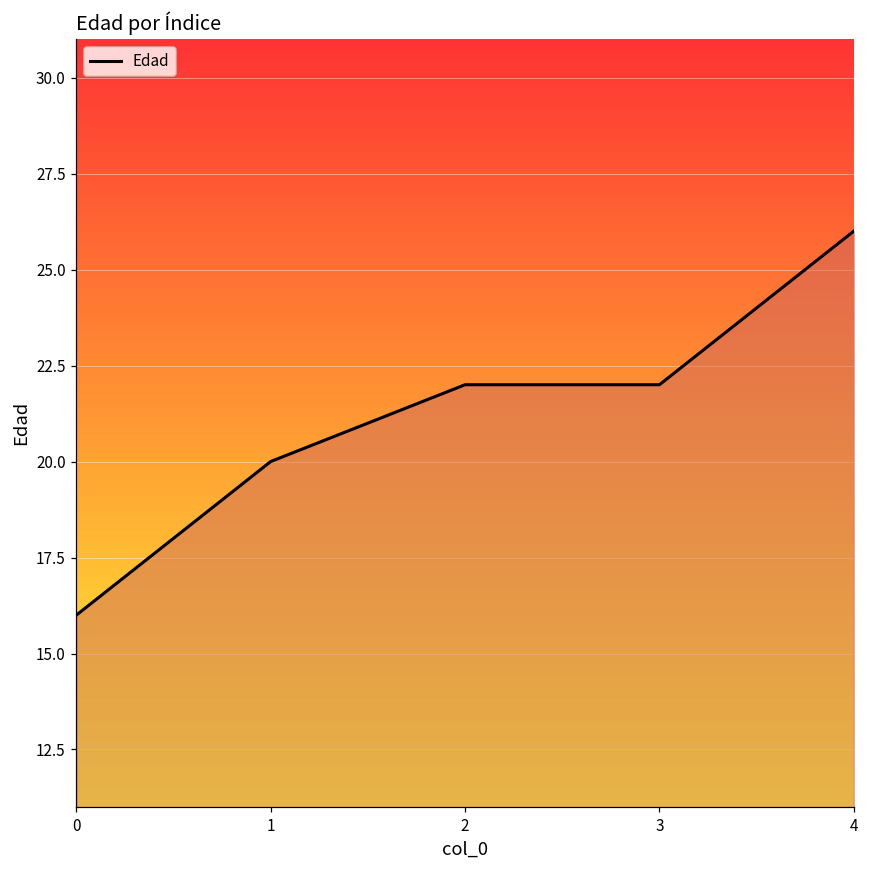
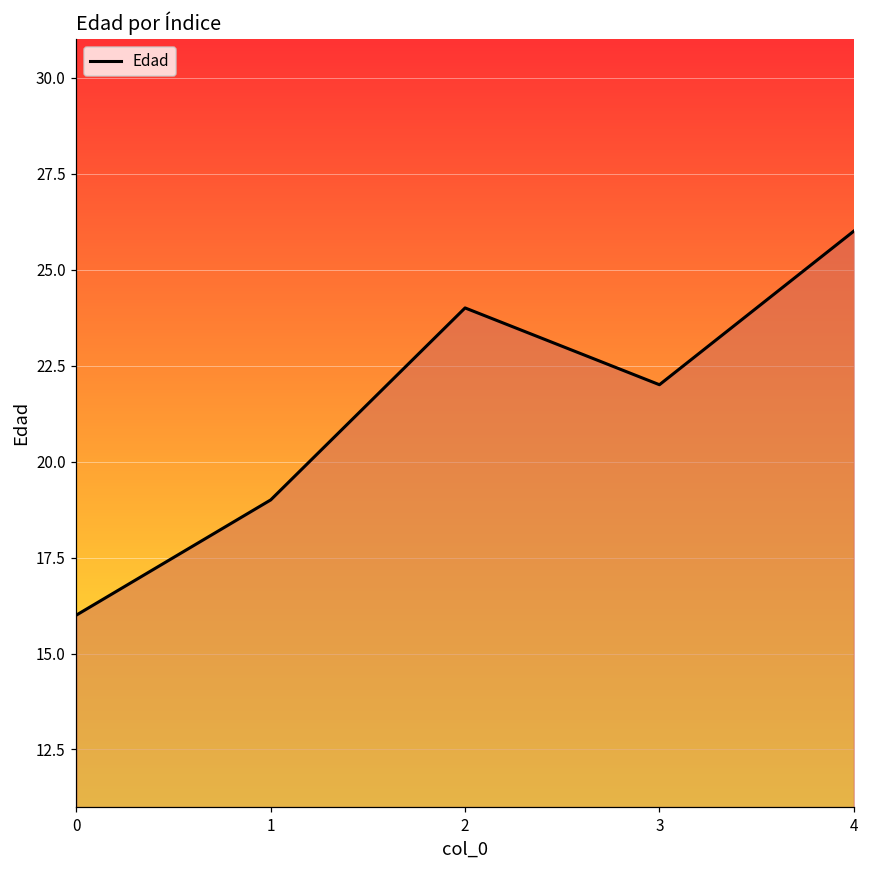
1: 20 -> 19
2: 22 -> 24
